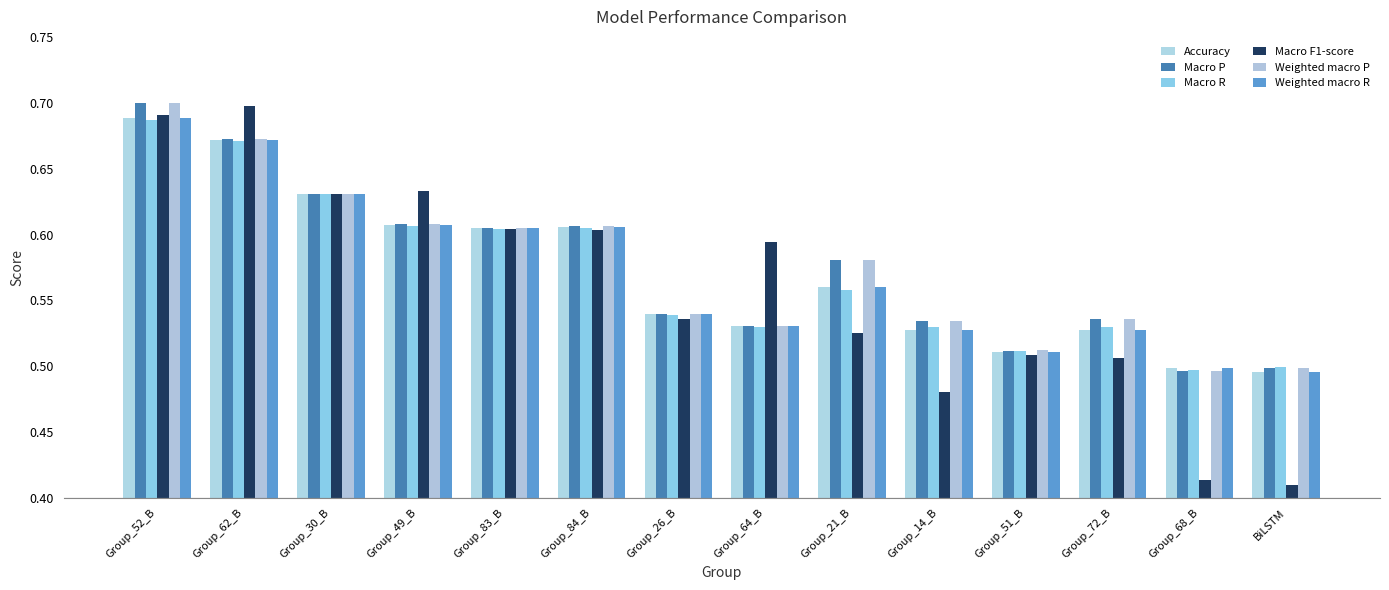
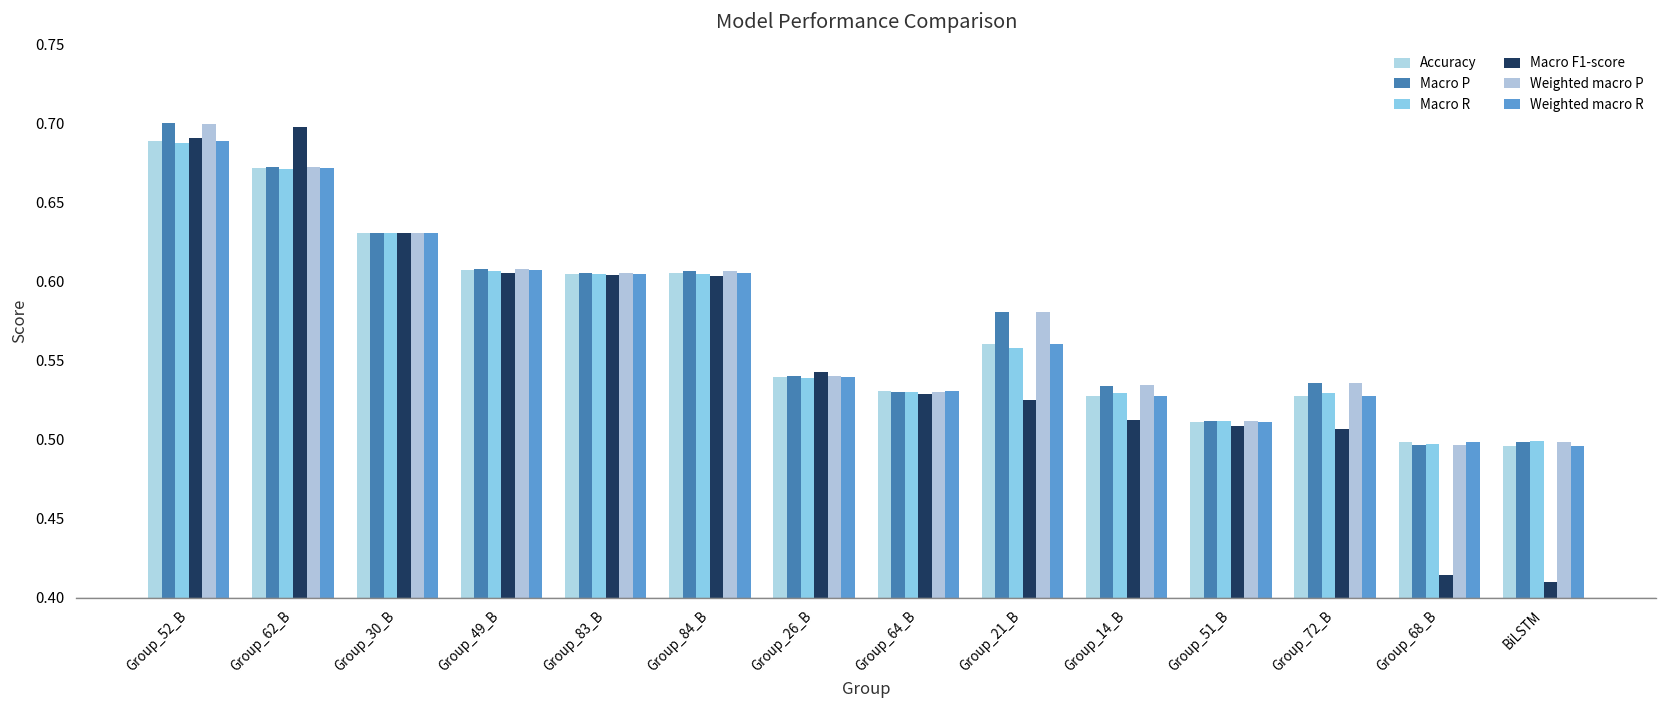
Macro F1-score, Group_49_B: 0.633 -> 0.606
Macro F1-score, Group_26_B: 0.536 -> 0.543
Macro F1-score, Group_64_B: 0.595 -> 0.529
Macro F1-score, Group_14_B: 0.480 -> 0.512
